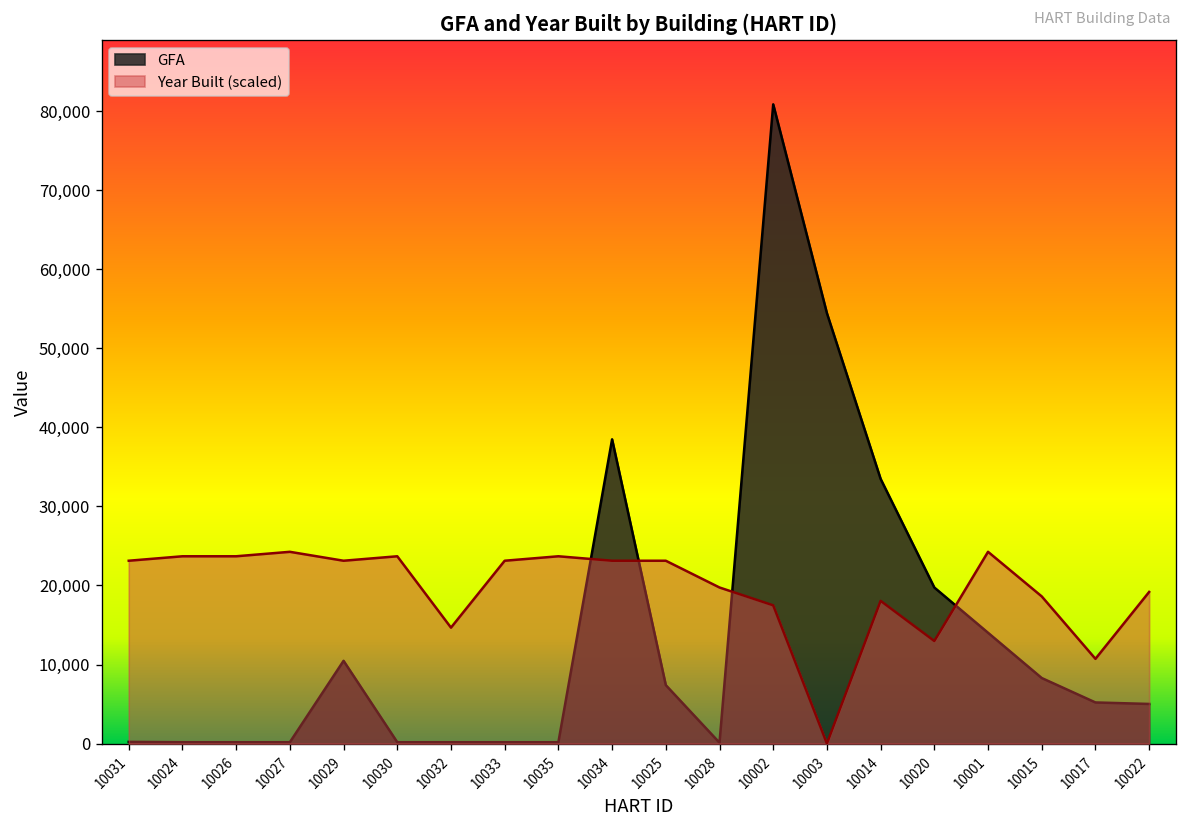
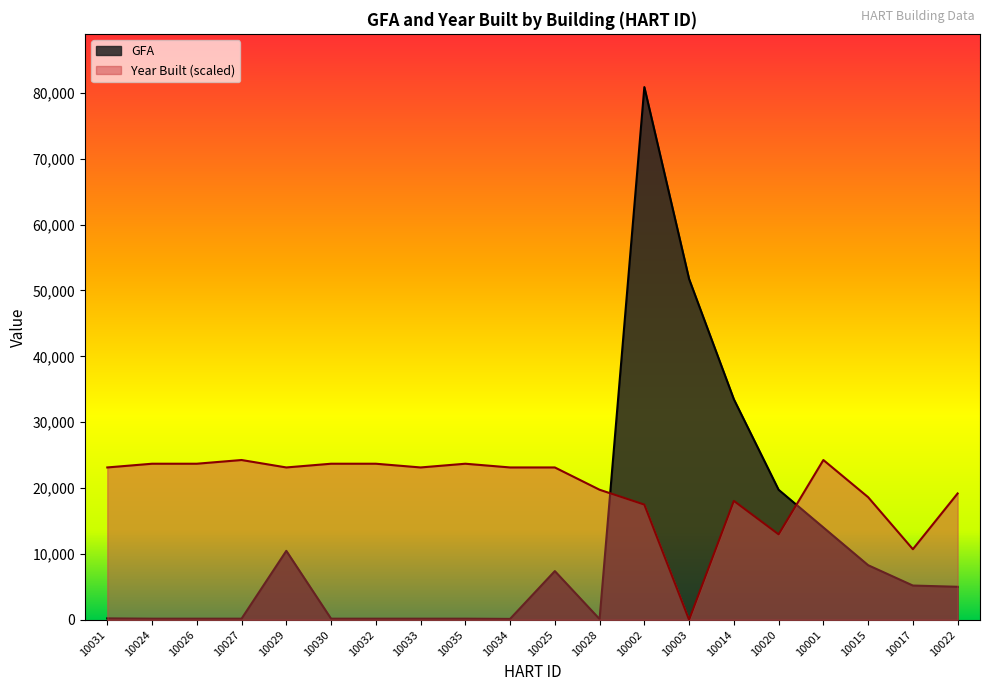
Year Built (scaled), 10032: 15,000 -> 24,000
GFA, 10034: 38,000 -> 0
GFA, 10003: 54,000 -> 52,000
